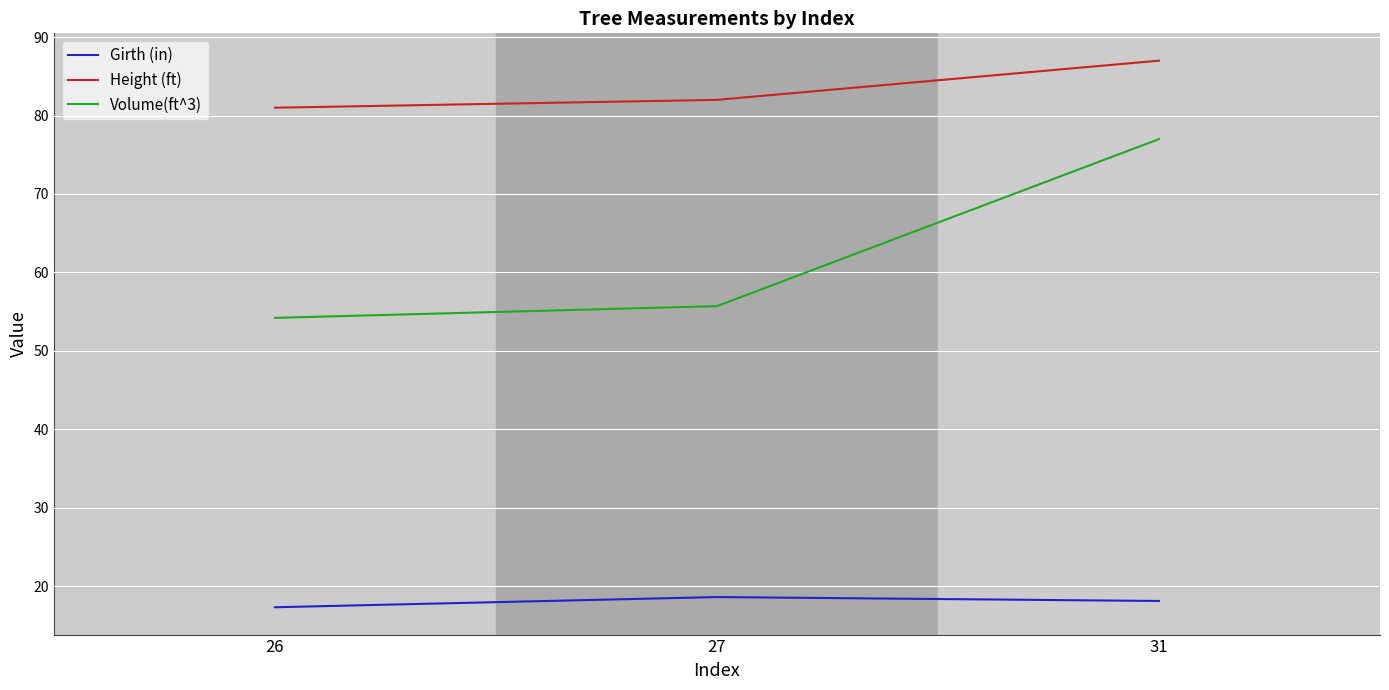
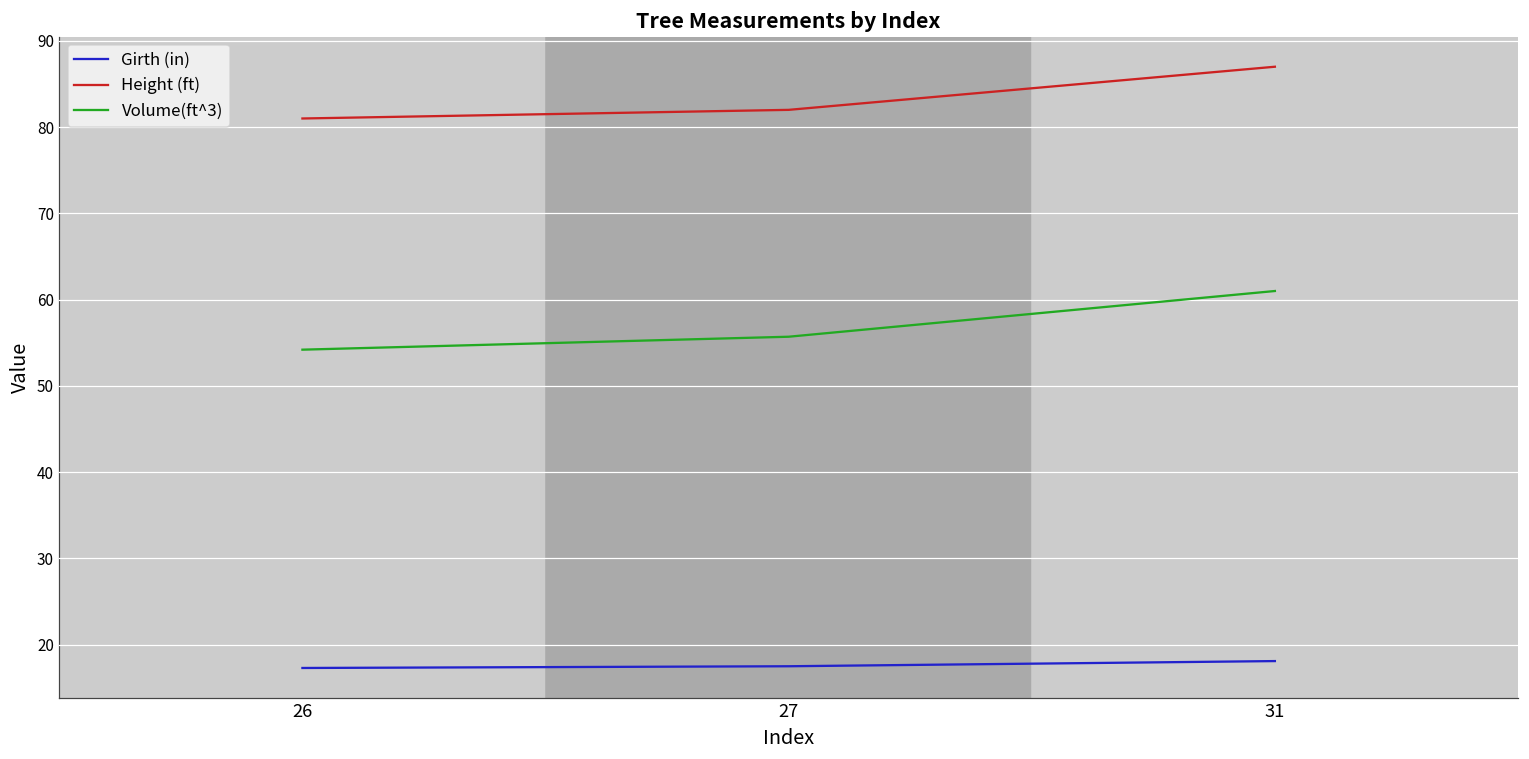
Girth (in), 27: 19 -> 18
Volume(ft^3), 31: 77 -> 61
